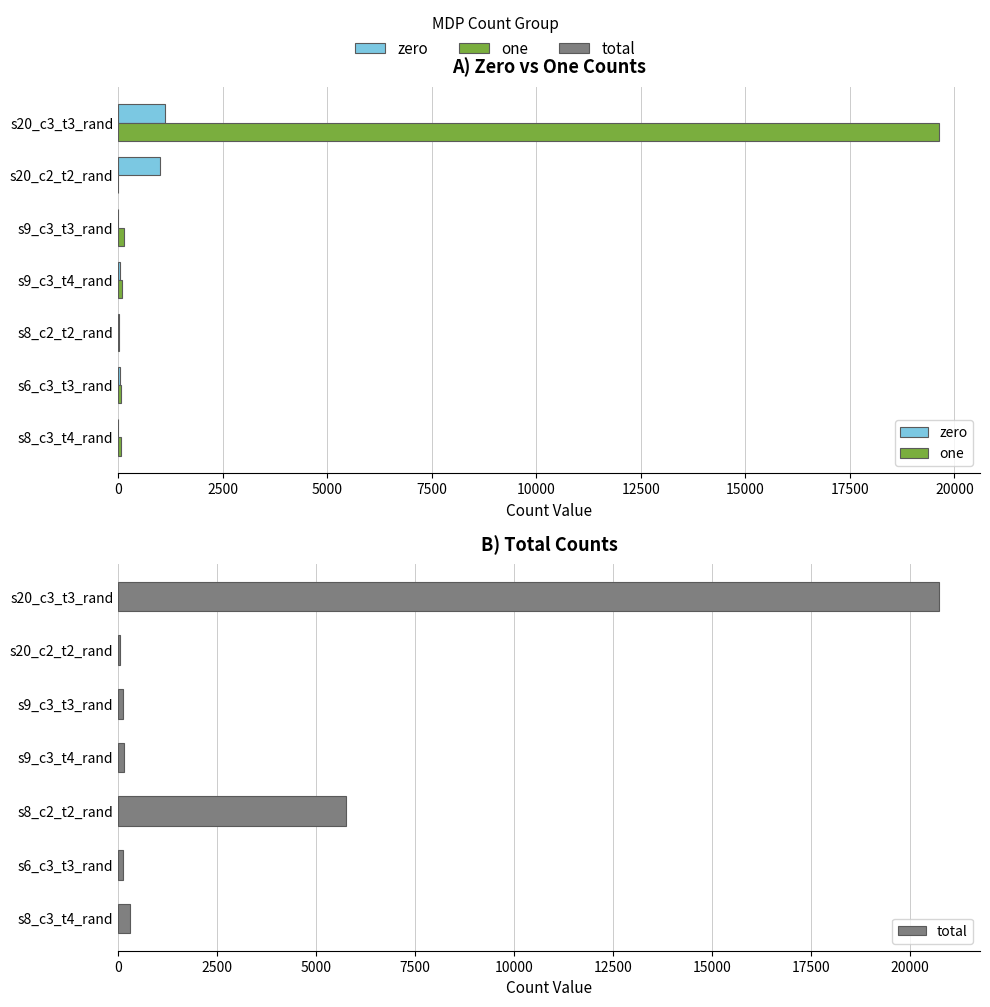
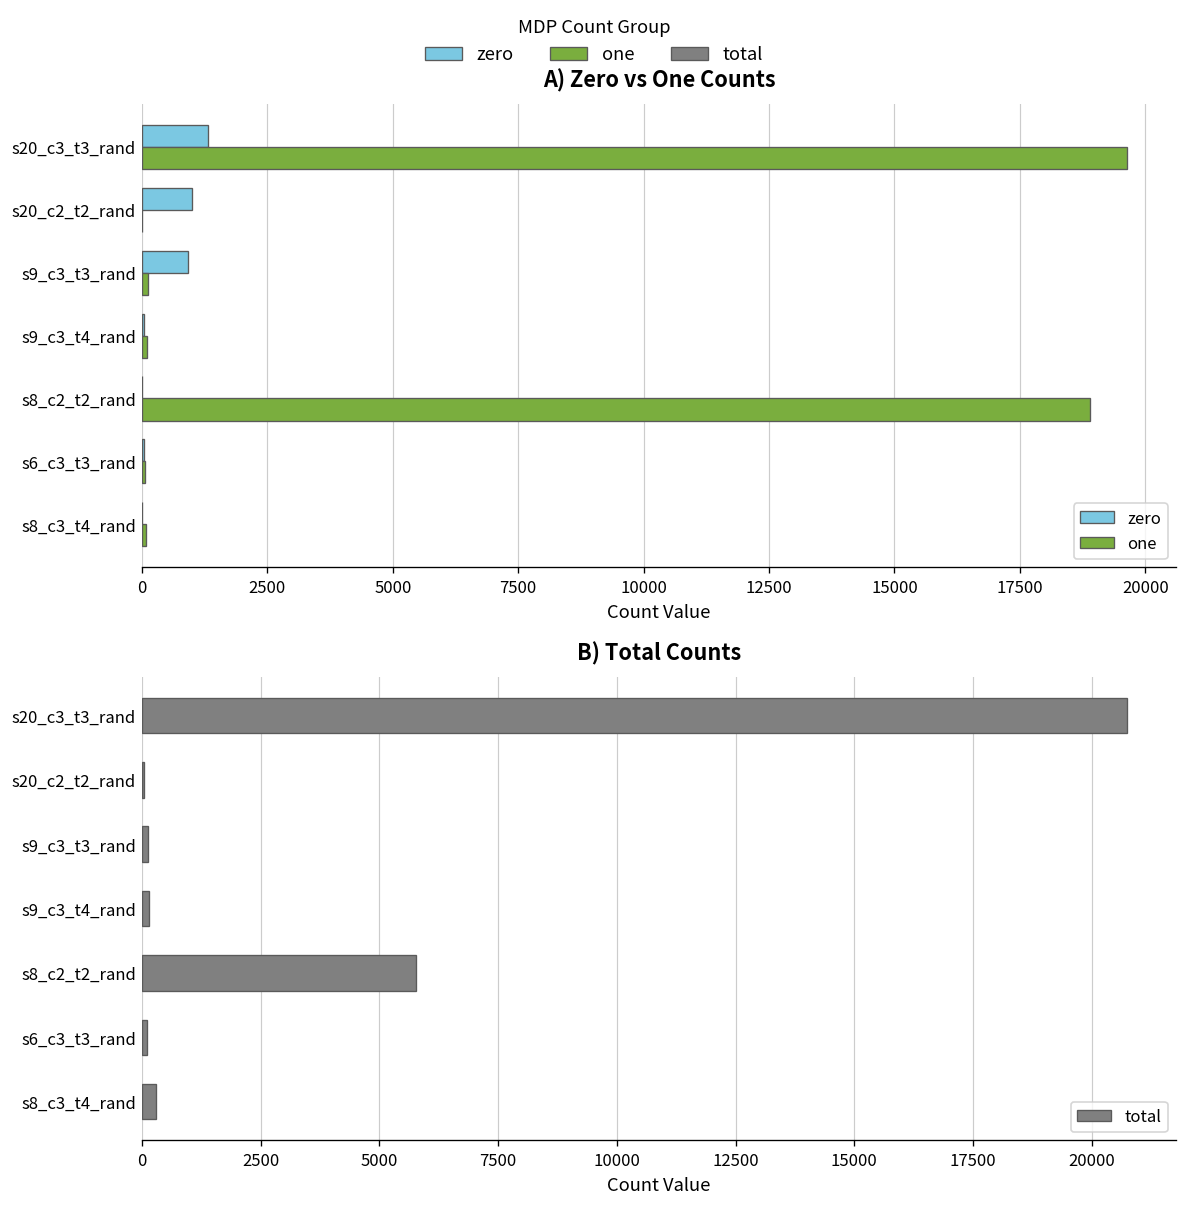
A) Zero vs One Counts, zero, s20_c3_t3_rand: 1100 -> 1300
A) Zero vs One Counts, zero, s9_c3_t3_rand: 0 -> 900
A) Zero vs One Counts, one, s8_c2_t2_rand: 0 -> 18900
